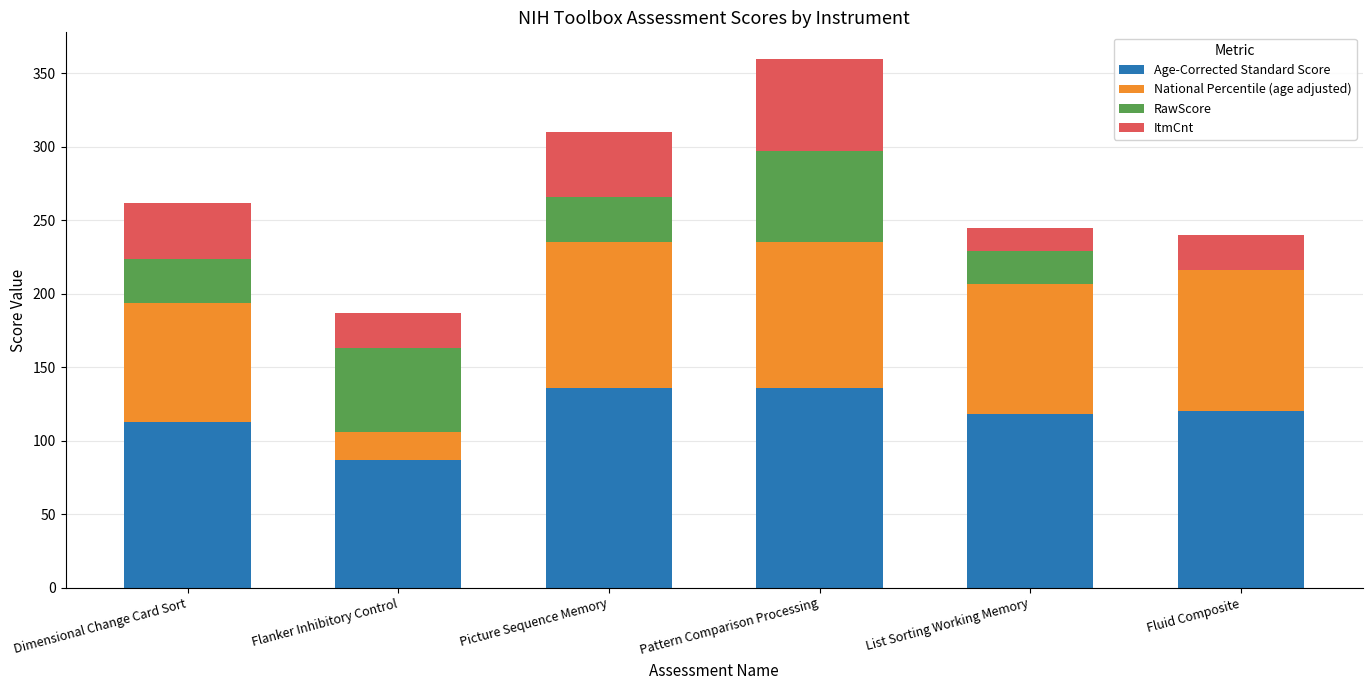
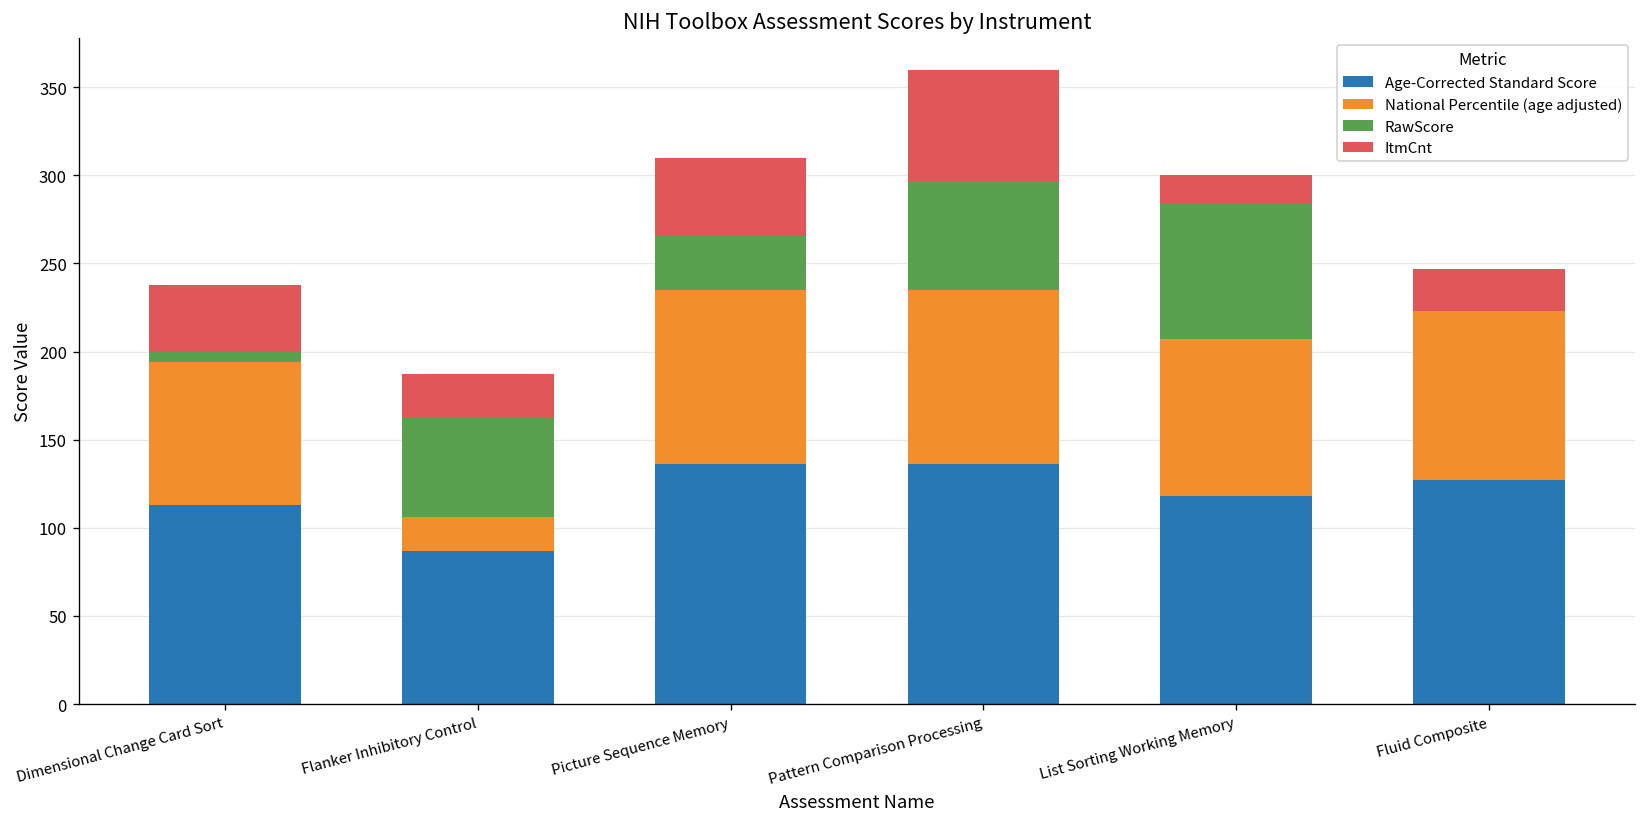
RawScore, Dimensional Change Card Sort: 30 -> 6
RawScore, List Sorting Working Memory: 22 -> 77
Age-Corrected Standard Score, Fluid Composite: 120 -> 127
